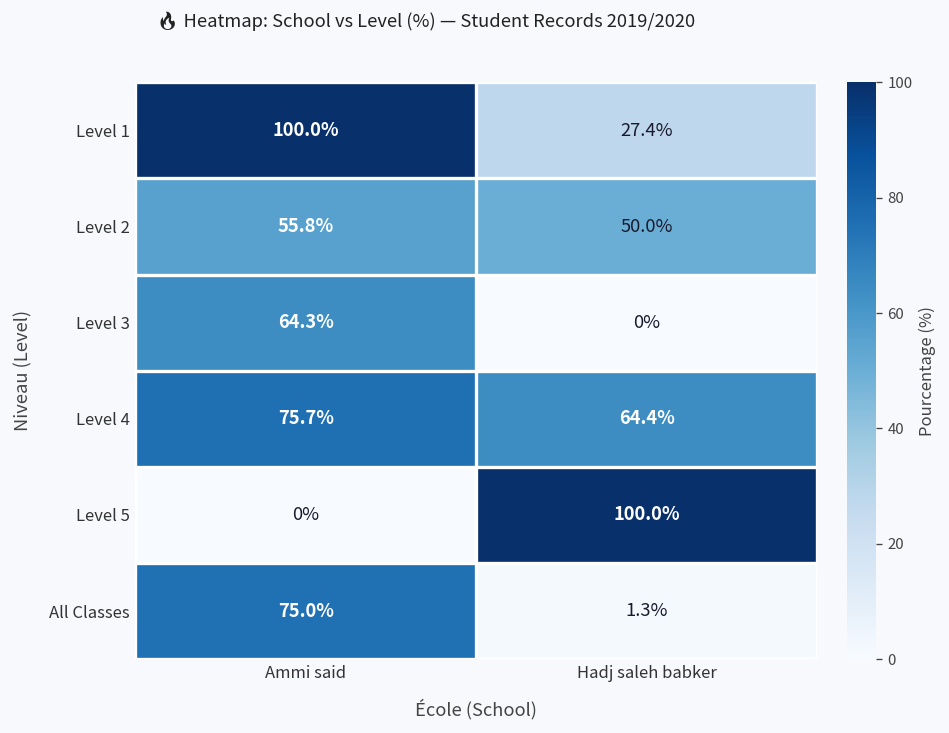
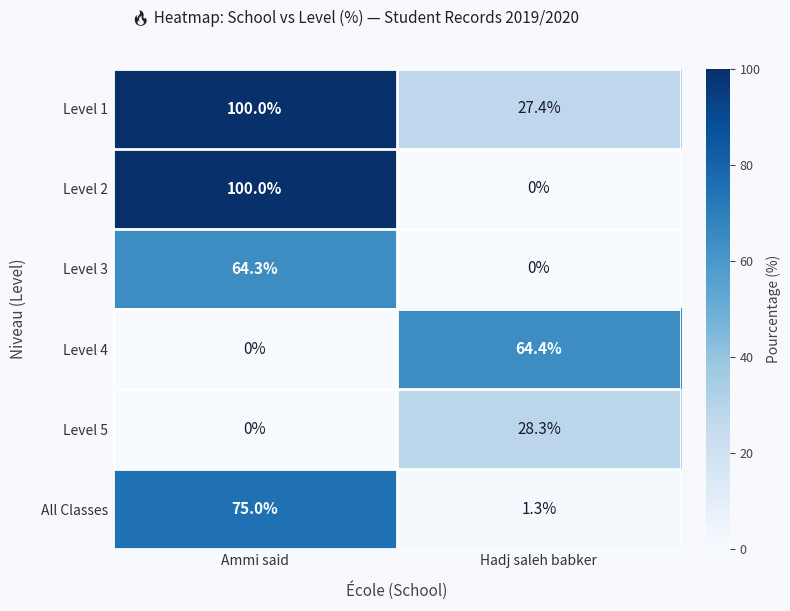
Level 2, Ammi said: 55.8% -> 100.0%
Level 2, Hadj saleh babker: 50.0% -> 0%
Level 4, Ammi said: 75.7% -> 0%
Level 5, Hadj saleh babker: 100.0% -> 28.3%
